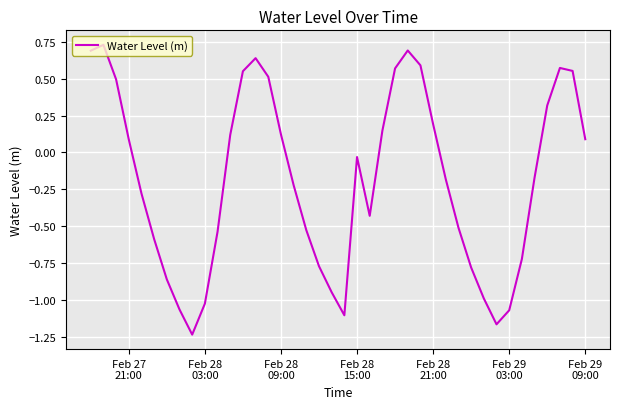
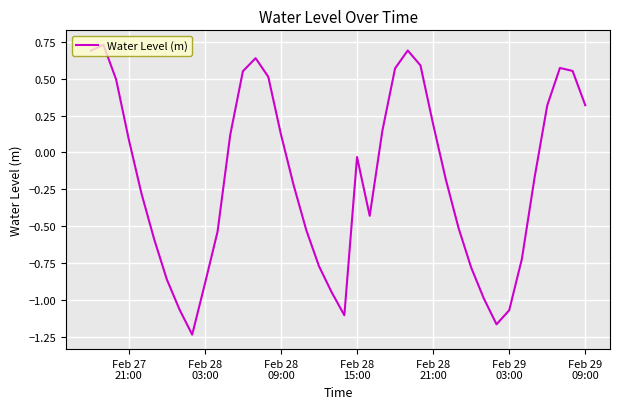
Feb 28 03:00: -1.02 -> -0.89
Feb 29 09:00: 0.09 -> 0.32
